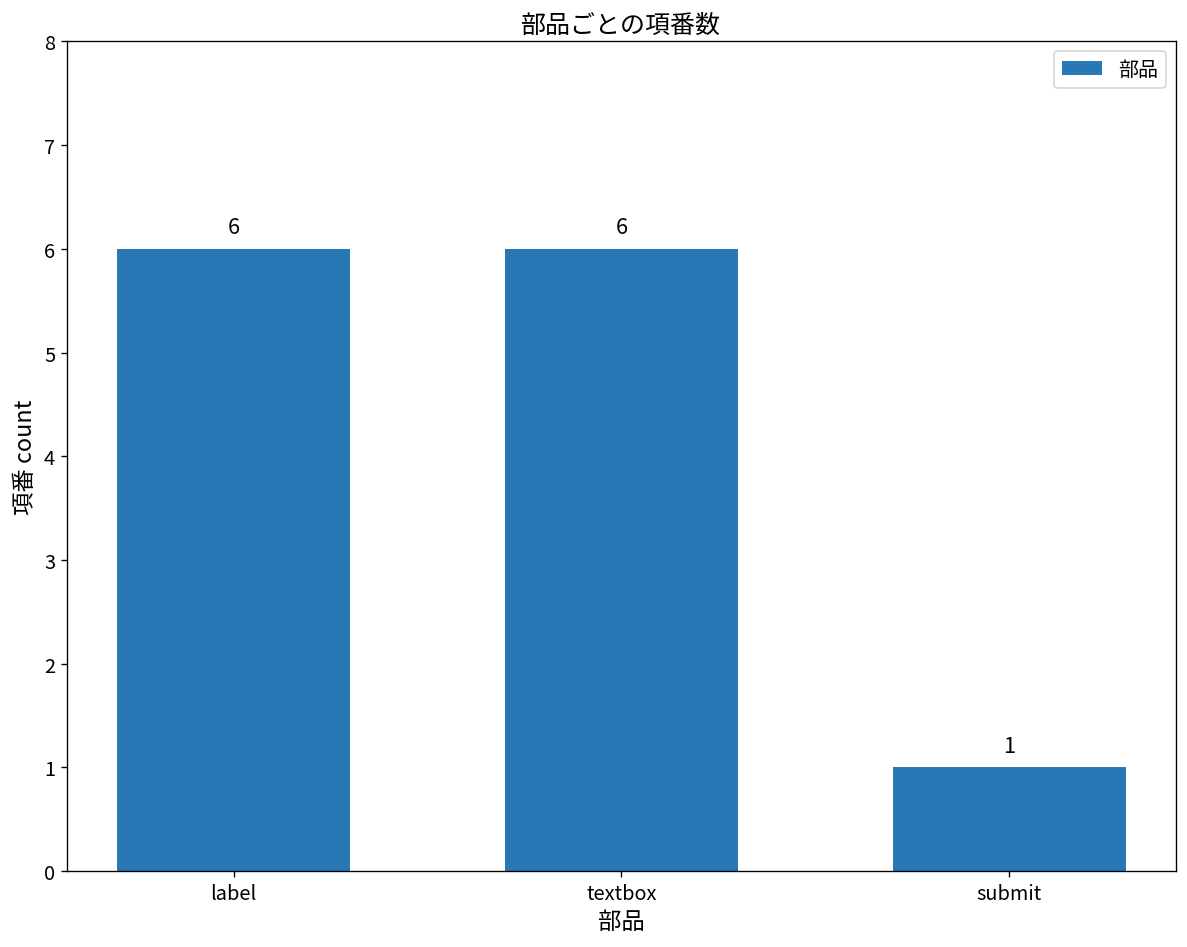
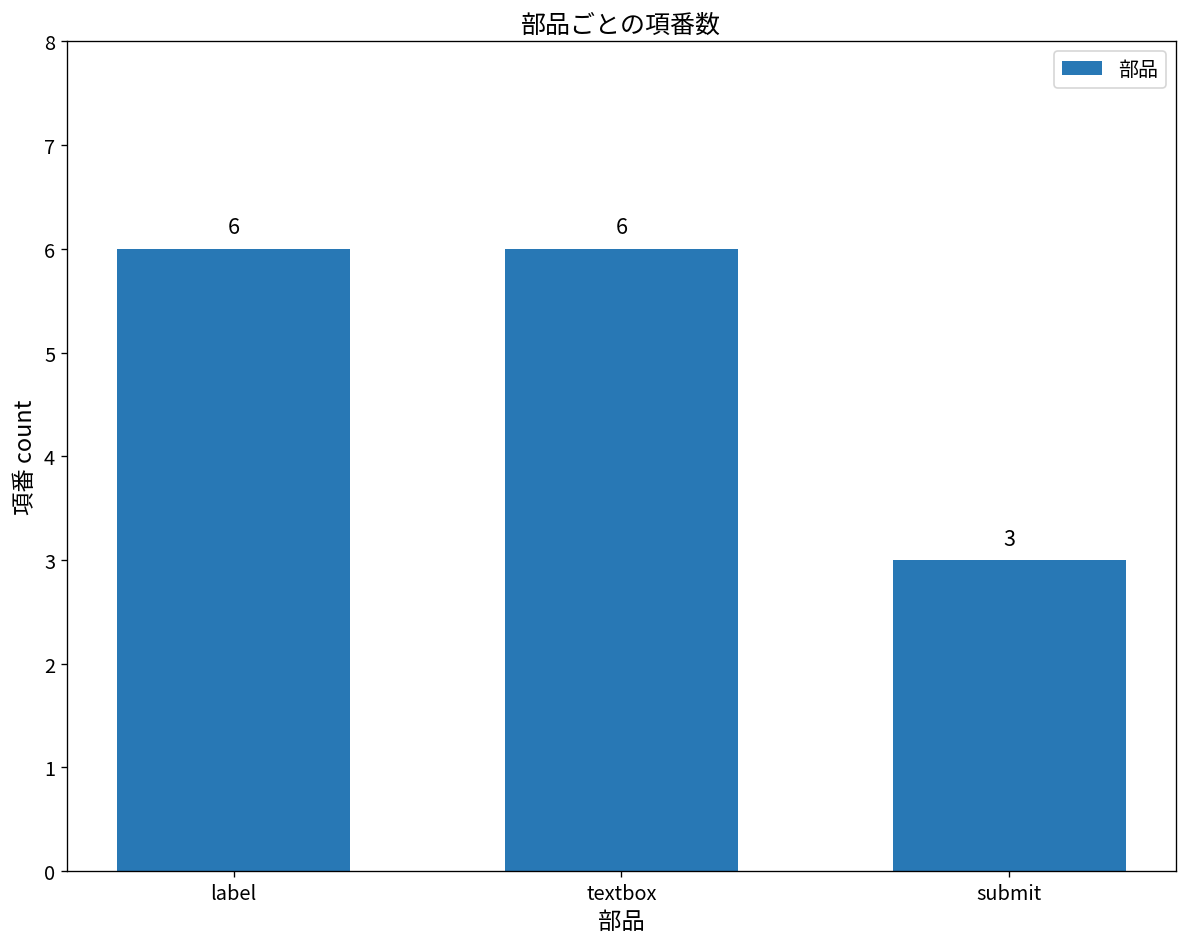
submit: 1 -> 3
